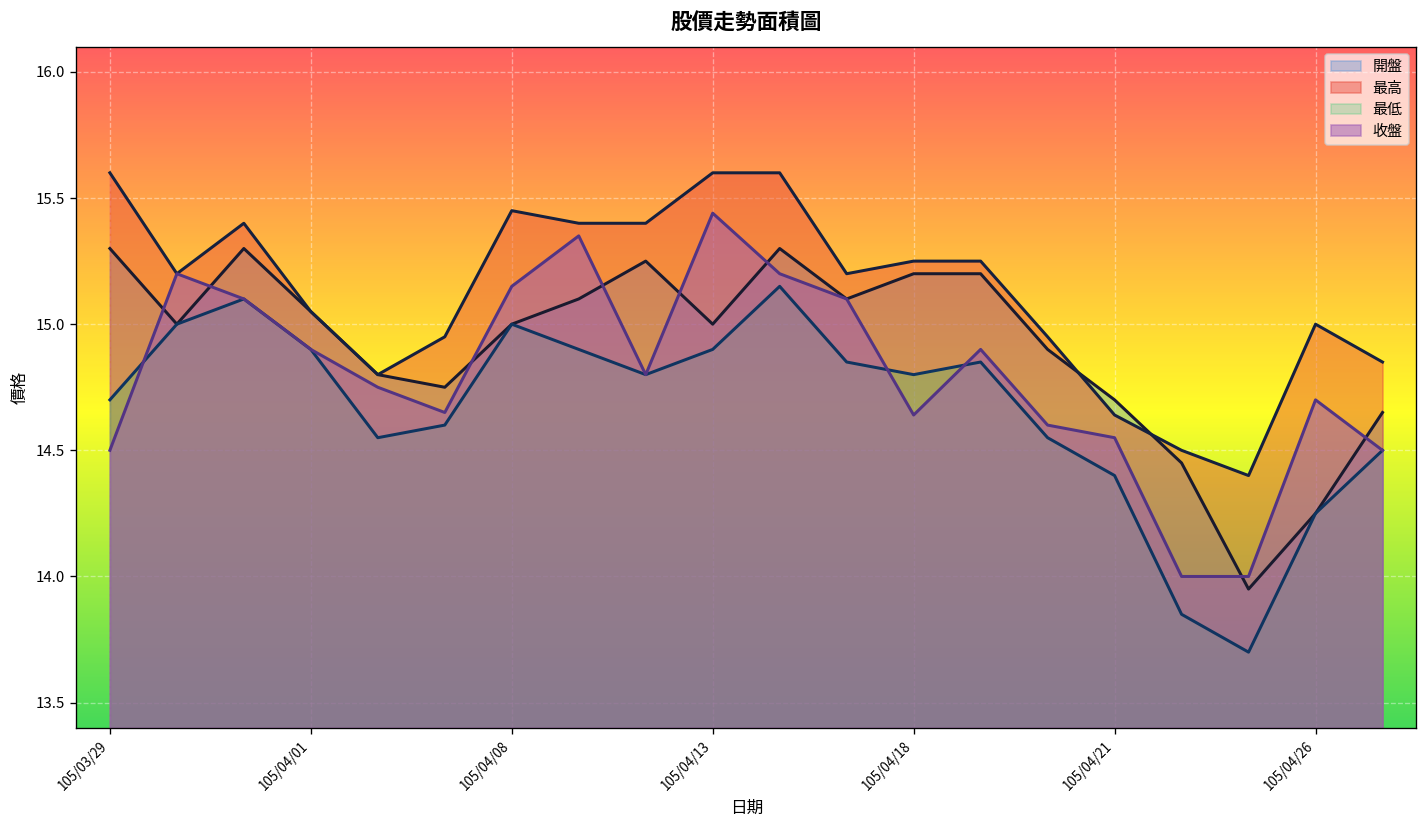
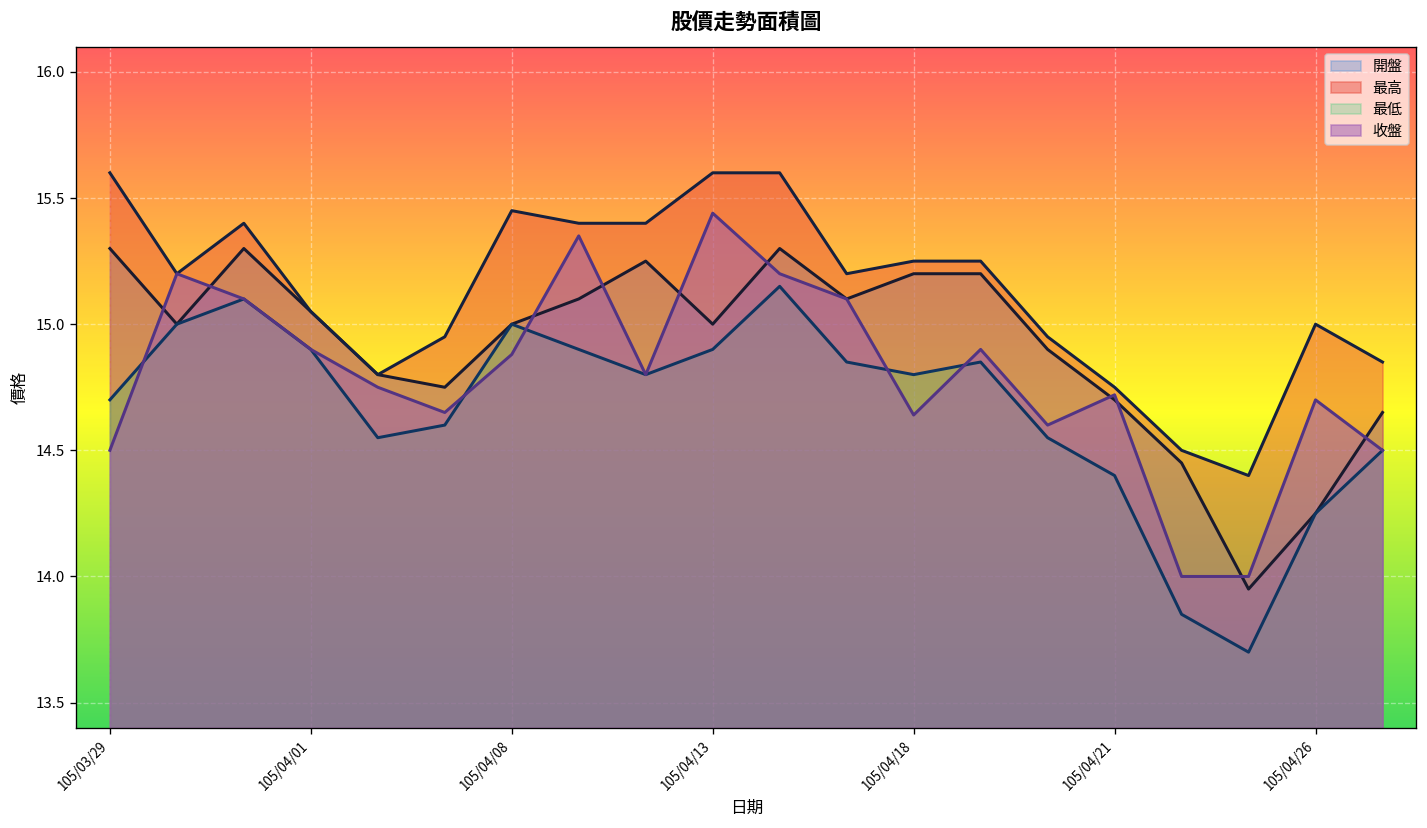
收盤, 105/04/08: 15.15 -> 14.88
最高, 105/04/21: 14.64 -> 14.75
收盤, 105/04/21: 14.55 -> 14.72
